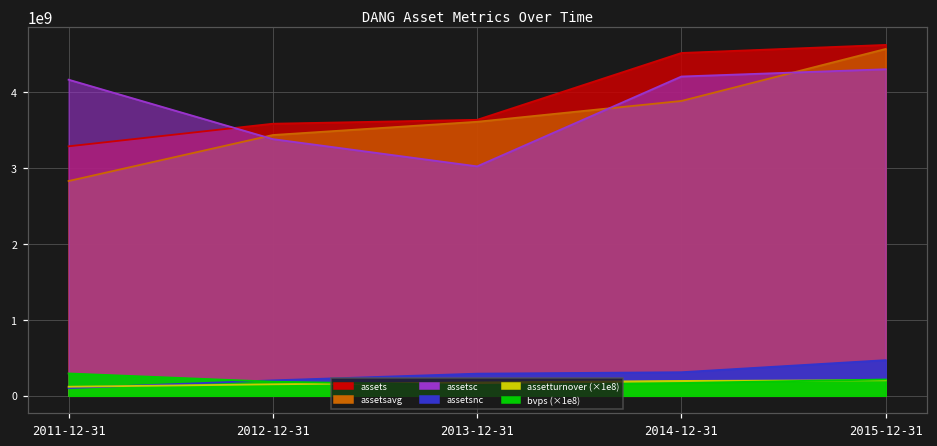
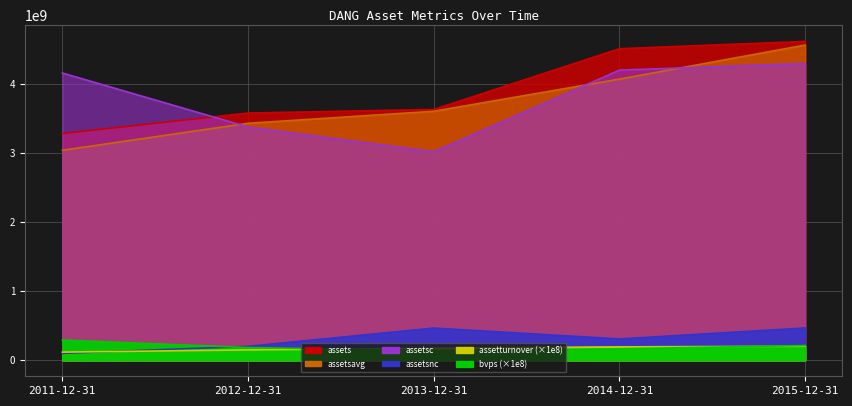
assetsavg, 2011-12-31: 2800000000 -> 3000000000
assetsnc, 2013-12-31: 300000000 -> 500000000
assetsavg, 2014-12-31: 3900000000 -> 4100000000
